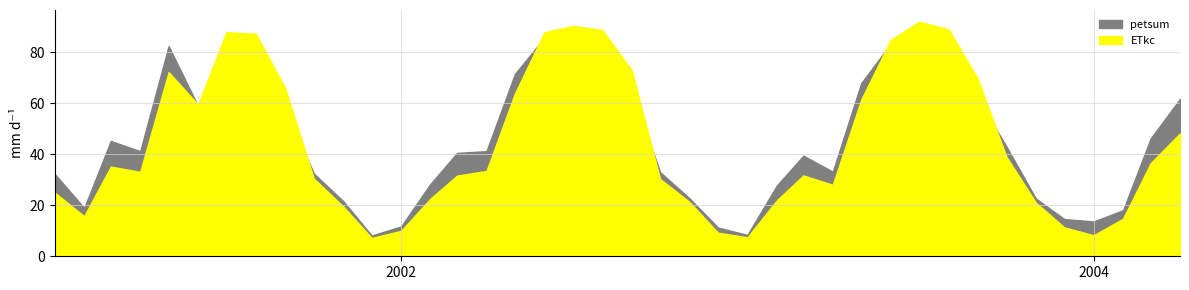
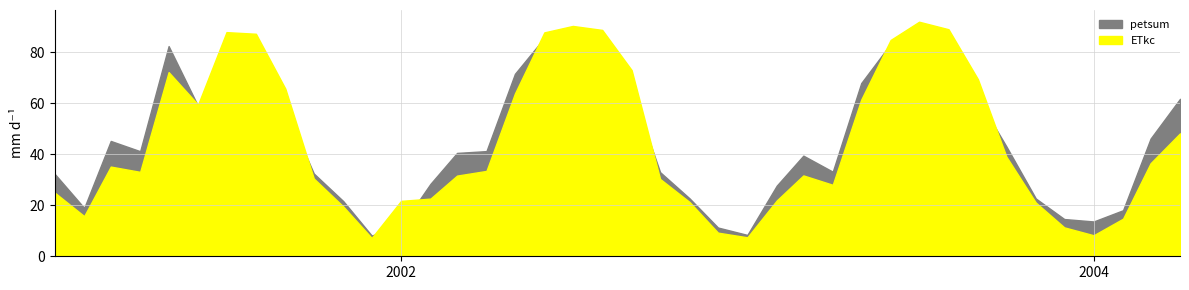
ETkc, 2002: 10 -> 22
